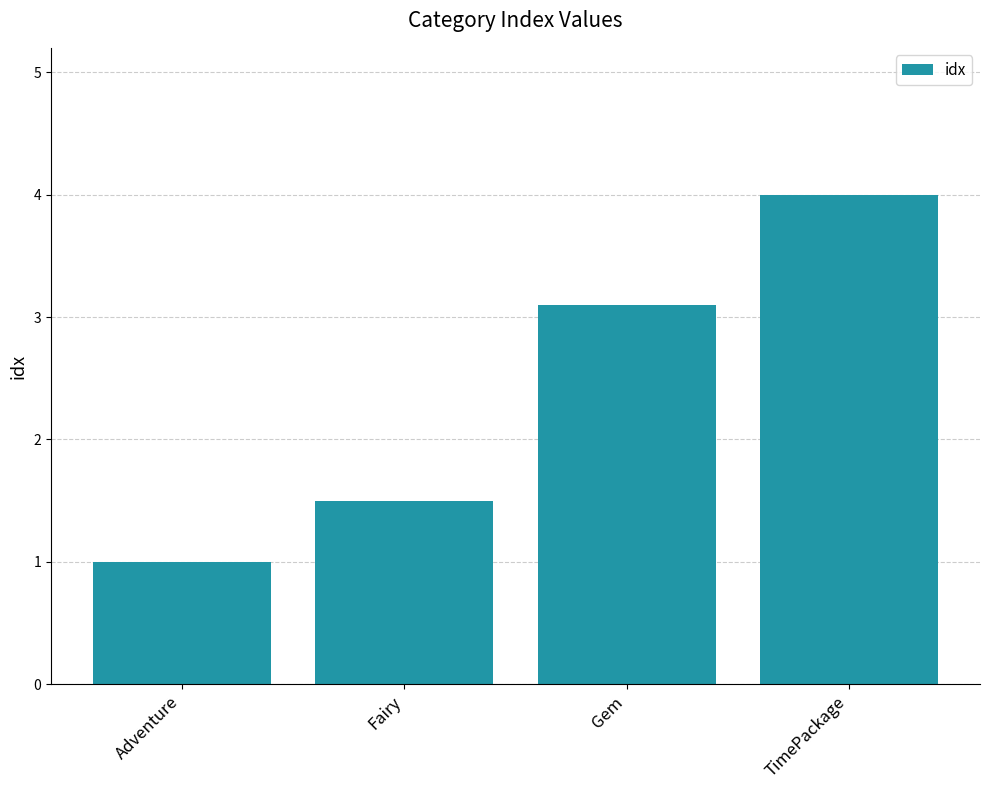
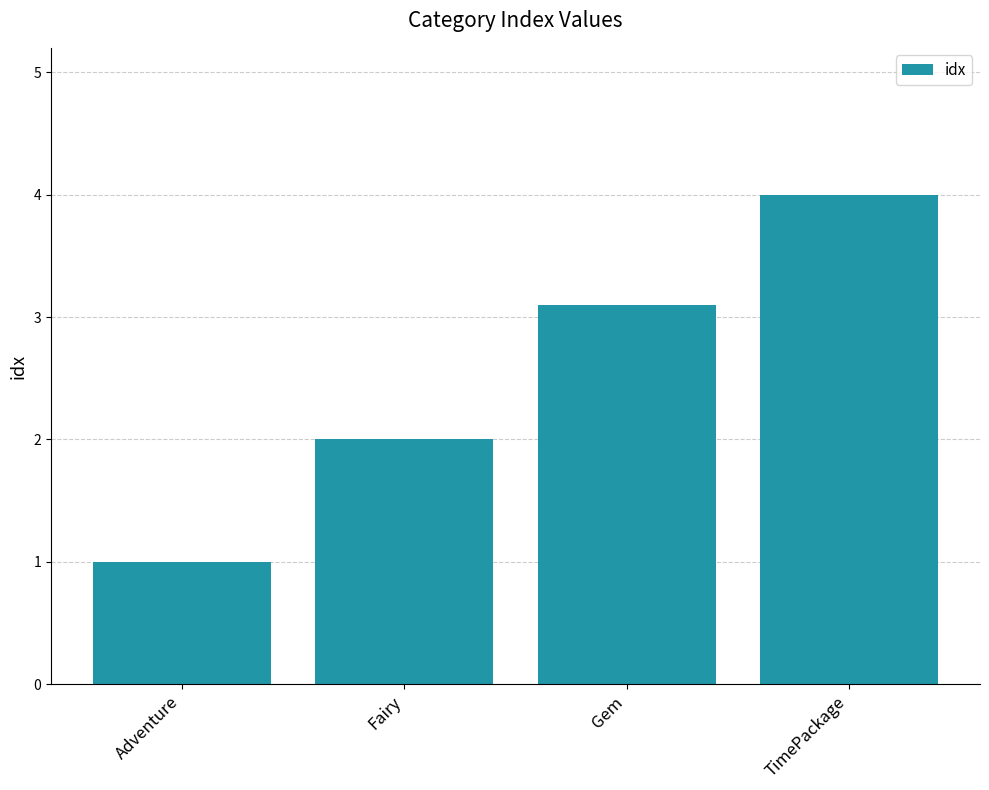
Fairy: 1.5 -> 2.0
